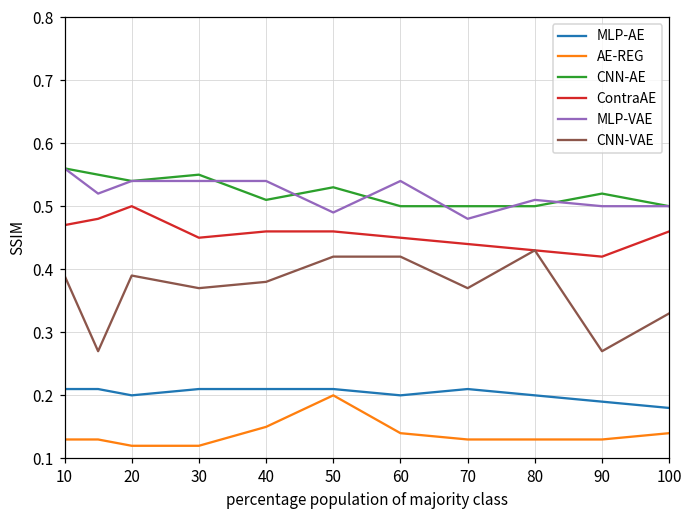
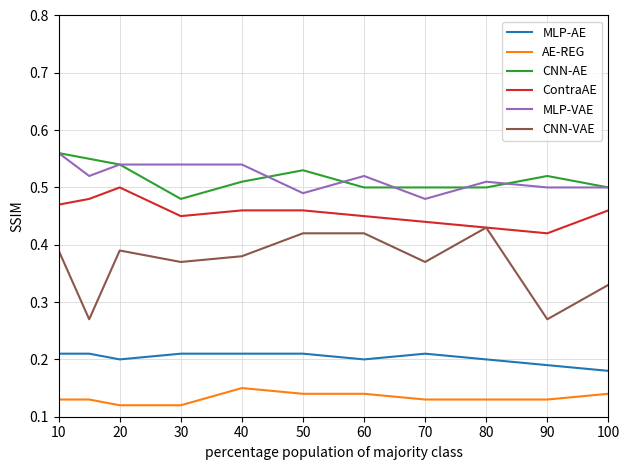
CNN-AE, 30: 0.55 -> 0.48
AE-REG, 50: 0.20 -> 0.14
MLP-VAE, 60: 0.54 -> 0.52
